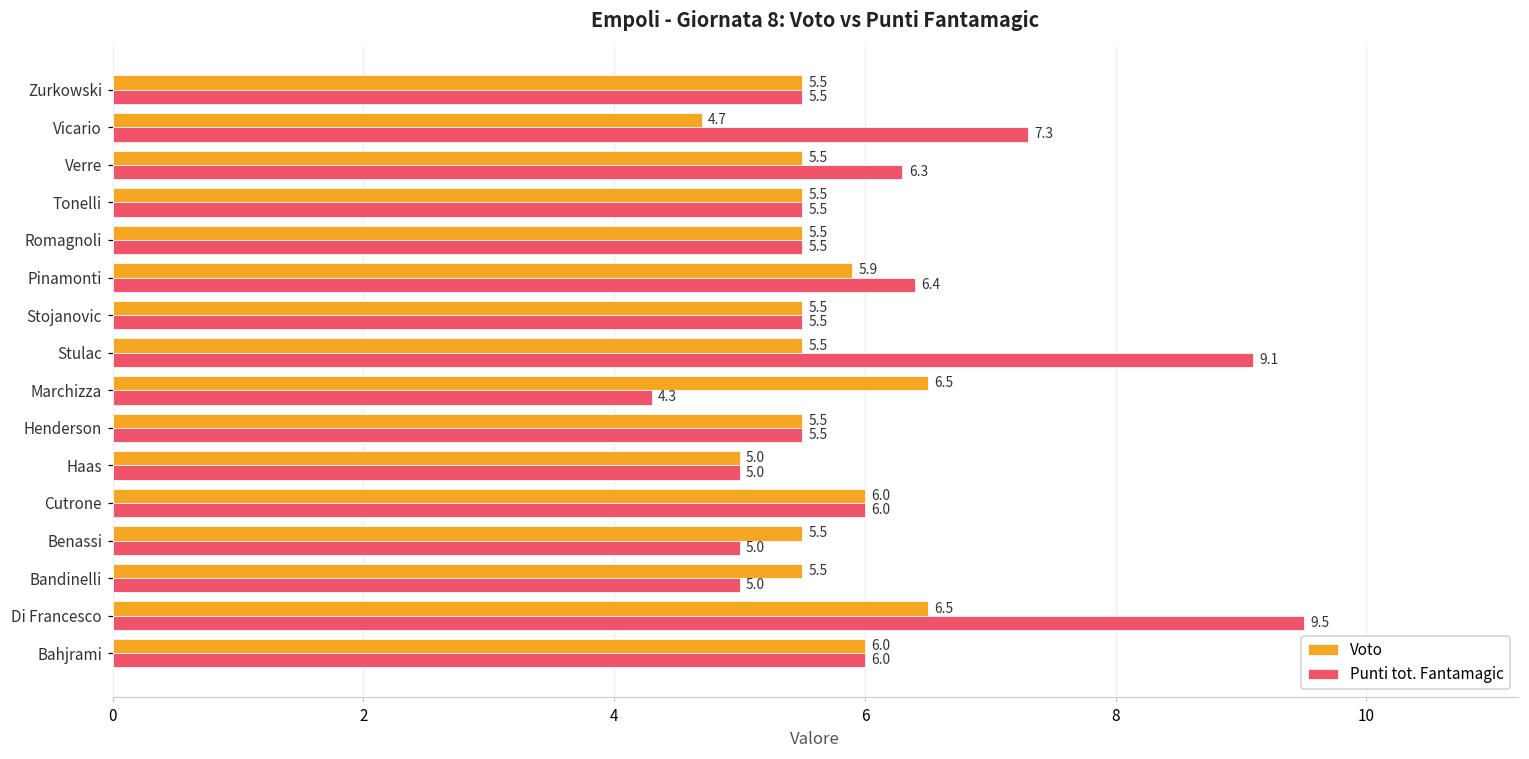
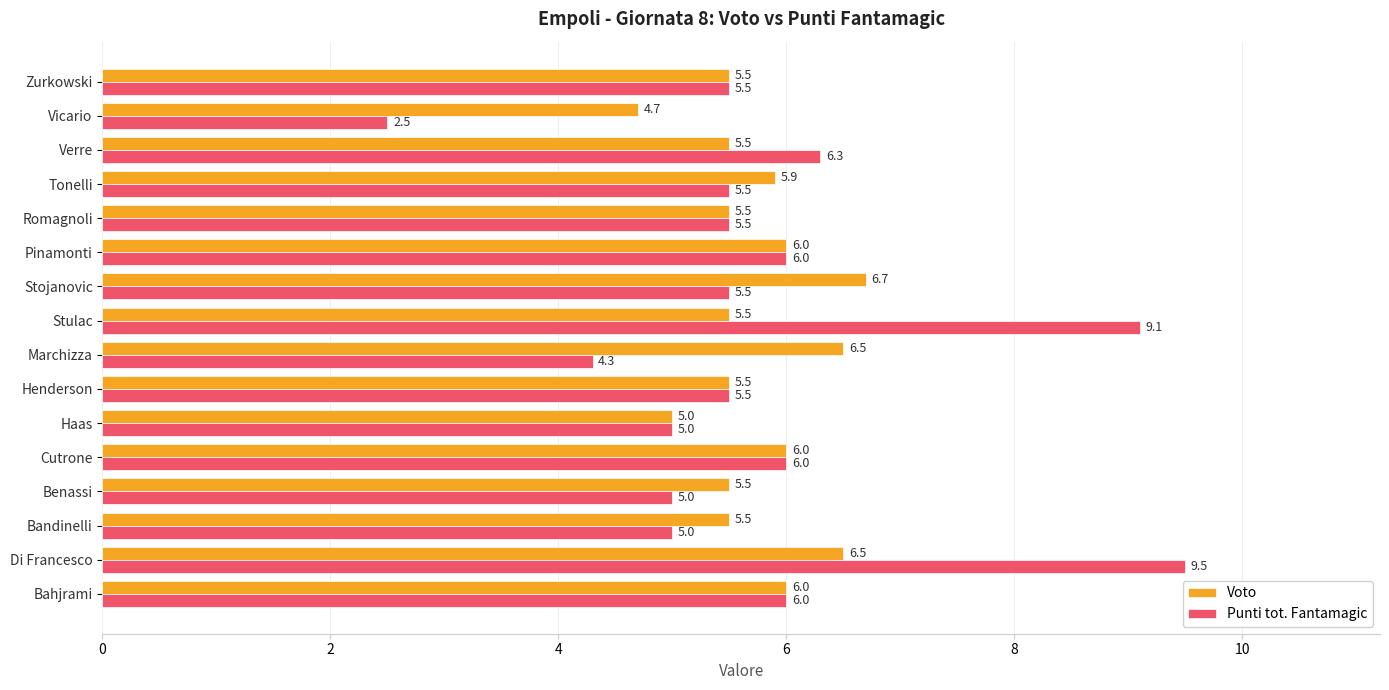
Punti tot. Fantamagic, Vicario: 7.3 -> 2.5
Voto, Tonelli: 5.5 -> 5.9
Voto, Pinamonti: 5.9 -> 6.0
Punti tot. Fantamagic, Pinamonti: 6.4 -> 6.0
Voto, Stojanovic: 5.5 -> 6.7
